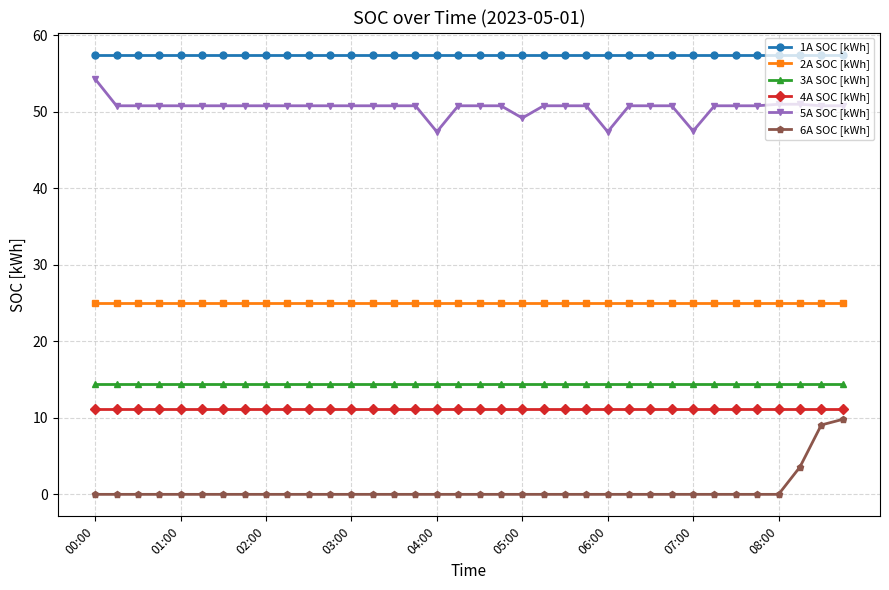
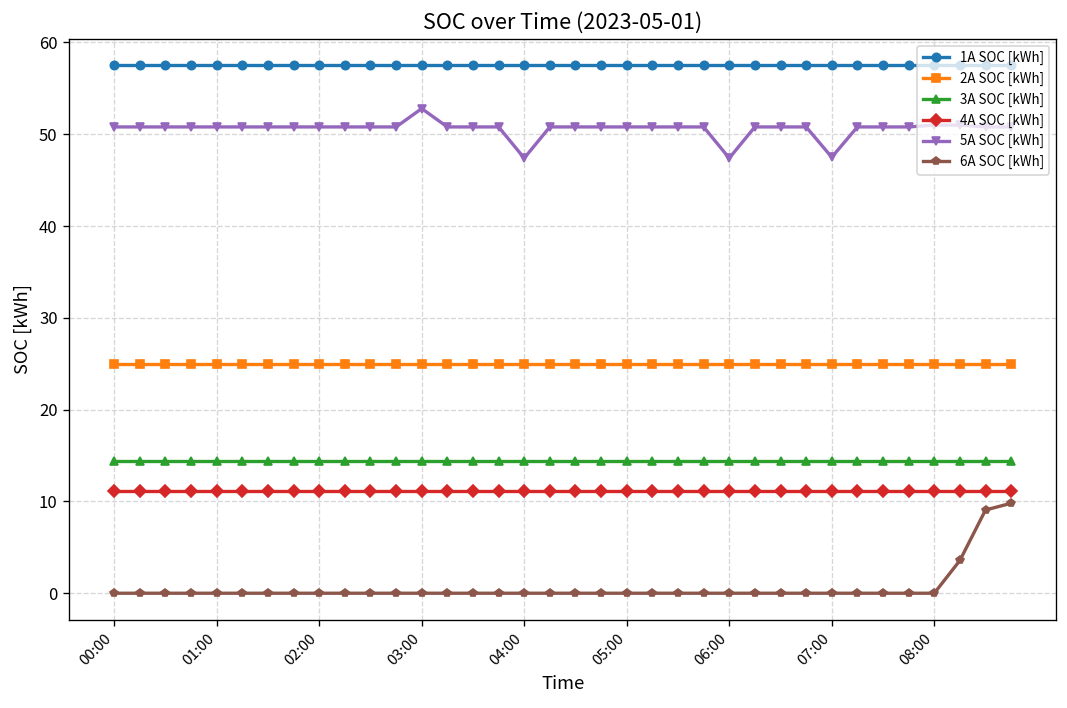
5A SOC [kWh], 00:00: 54 -> 51
5A SOC [kWh], 03:00: 51 -> 53
5A SOC [kWh], 05:00: 49 -> 51
